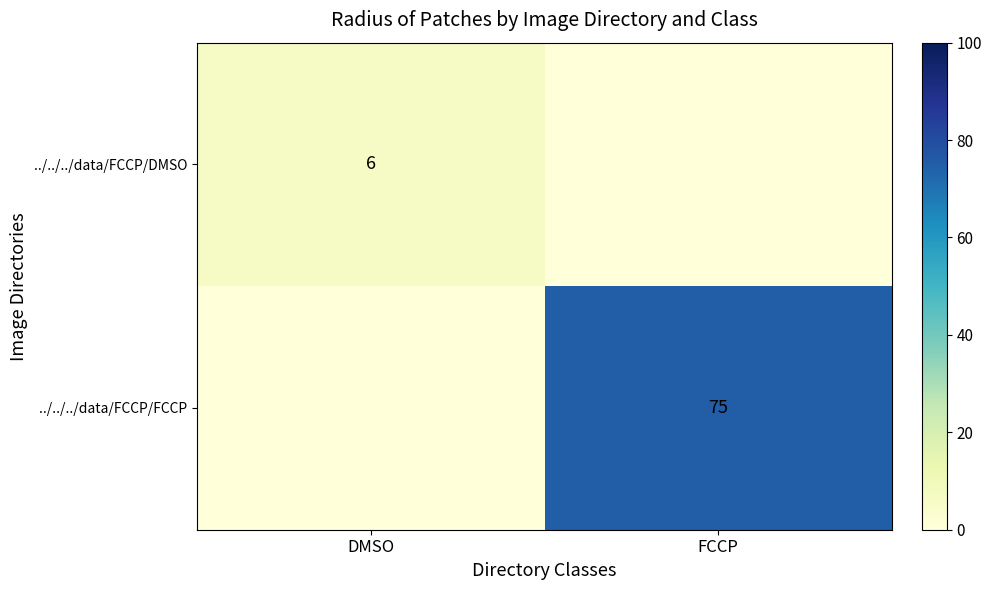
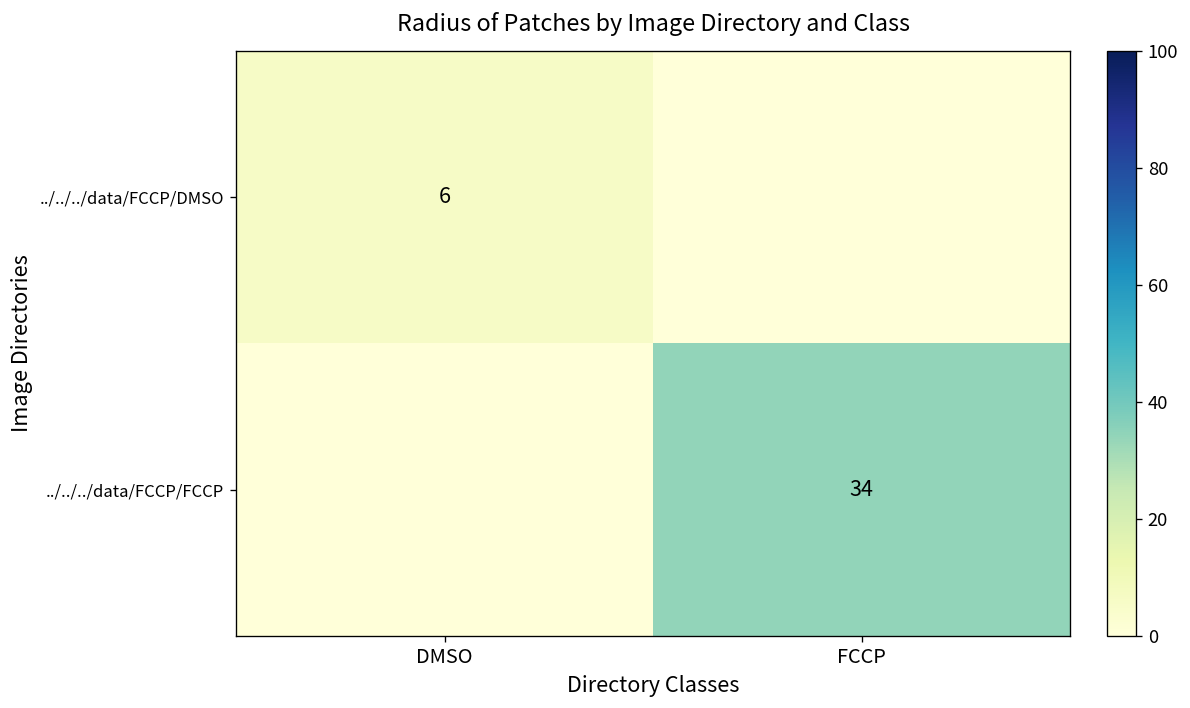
../../../data/FCCP/FCCP, FCCP: 75 -> 34
